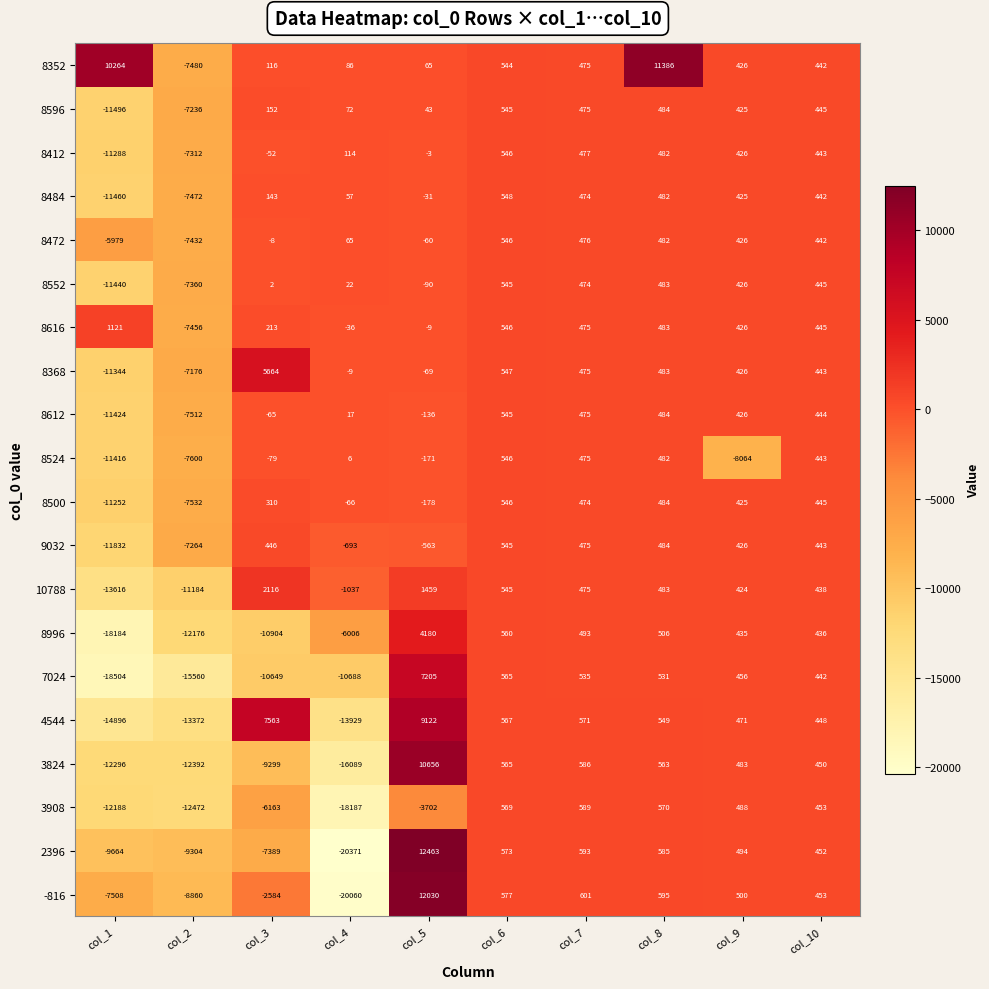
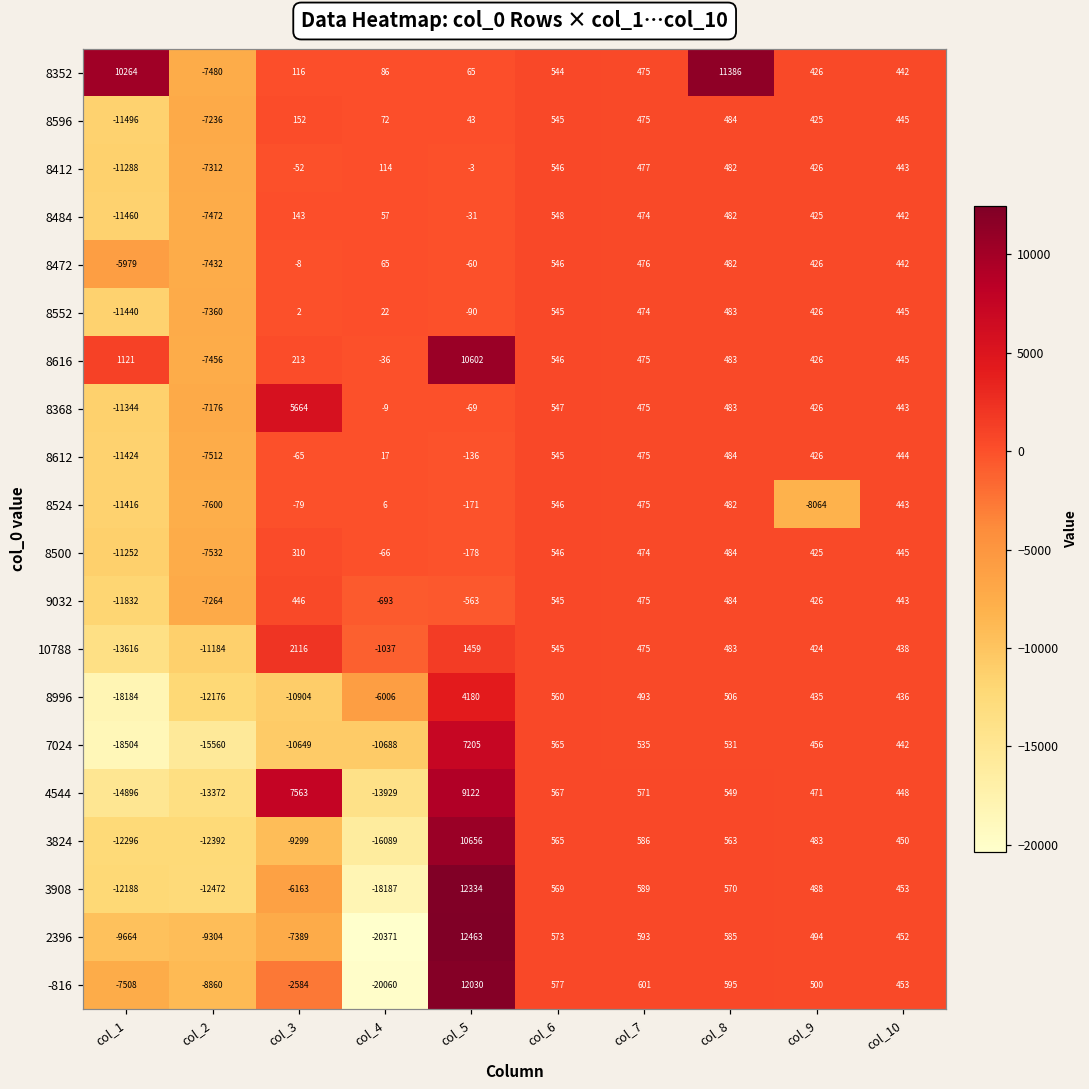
8616, col_5: -9 -> 10602
3908, col_5: -3702 -> 12334
